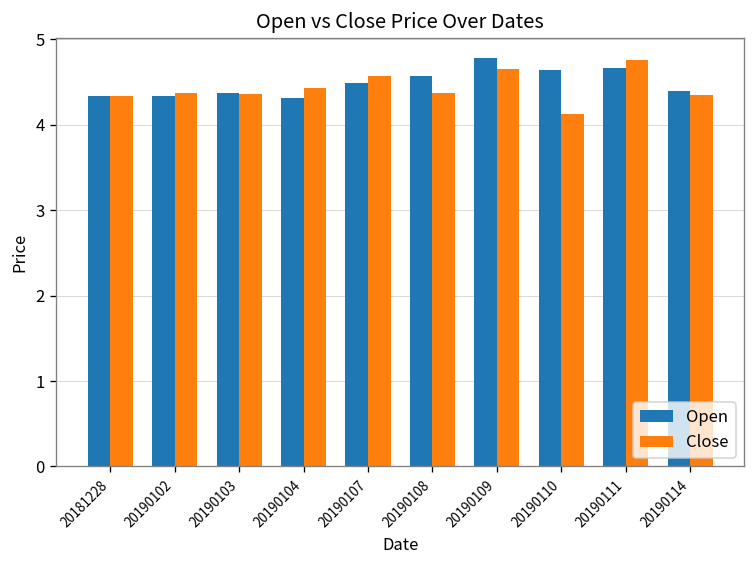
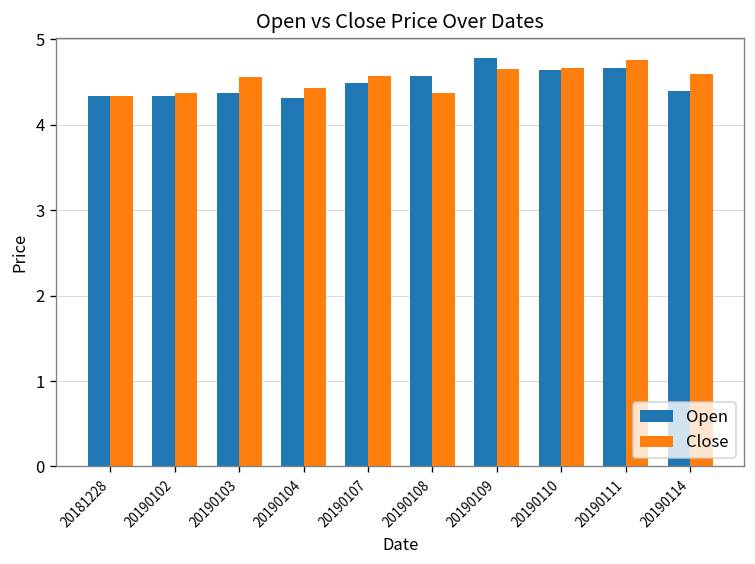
Close, 20190103: 4.4 -> 4.6
Close, 20190110: 4.1 -> 4.7
Close, 20190114: 4.4 -> 4.6
